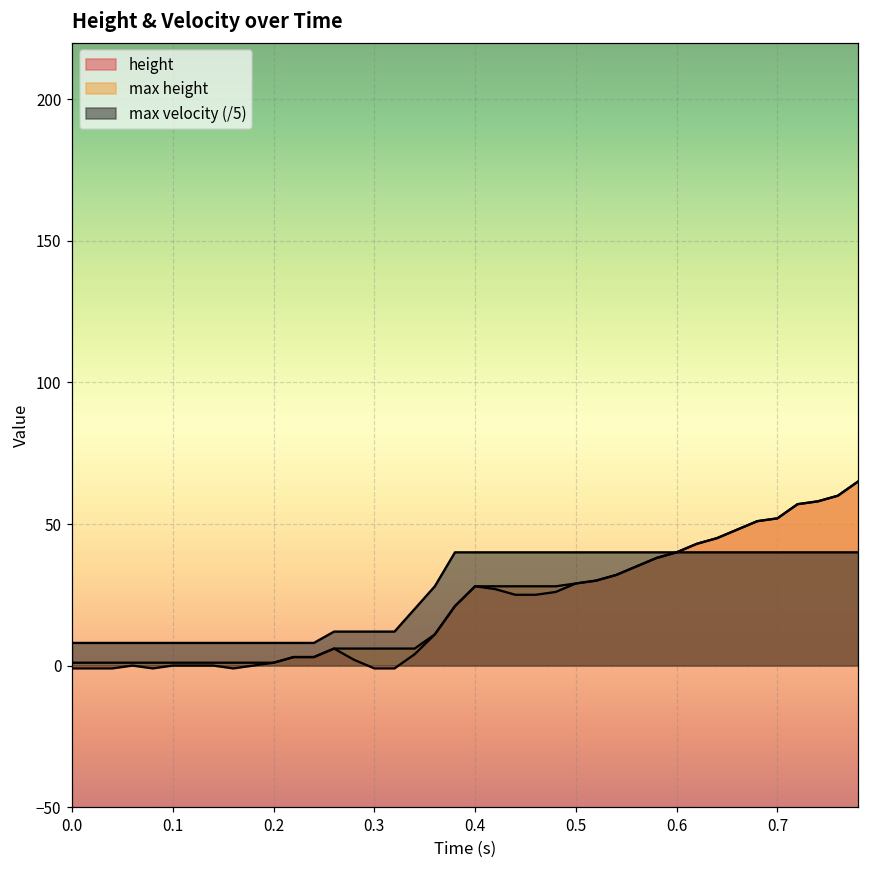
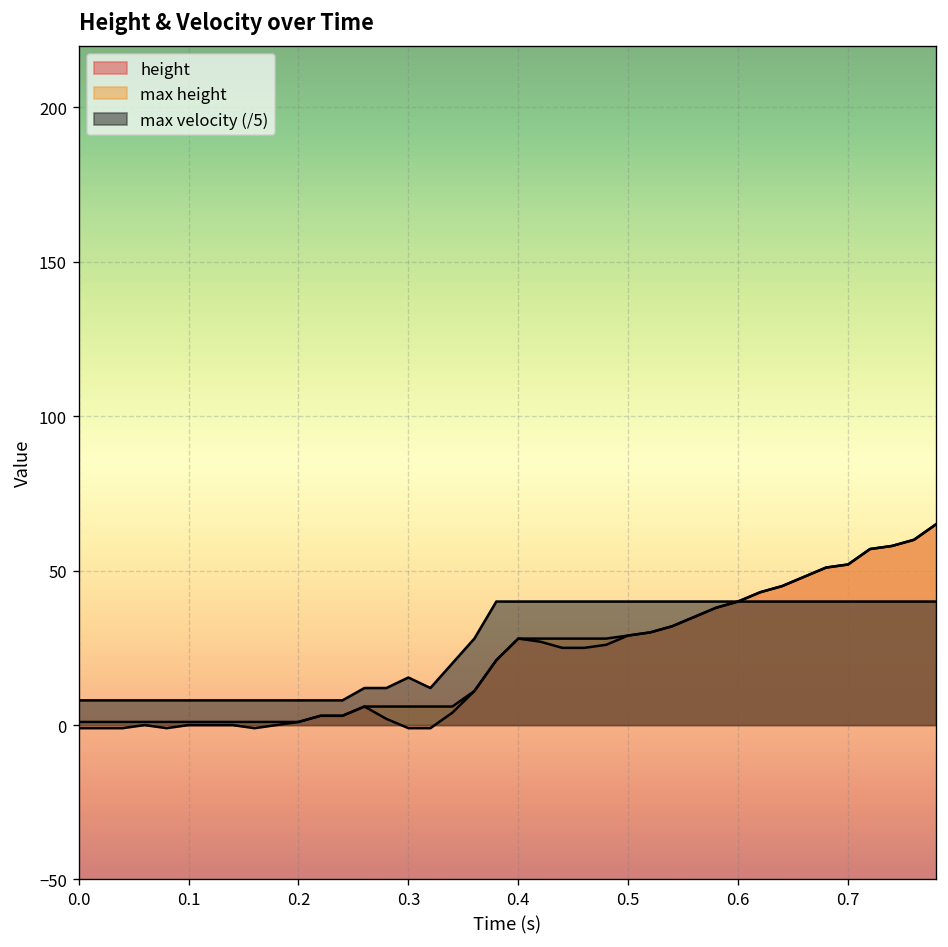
max velocity (/5), 0.3: 12 -> 15
